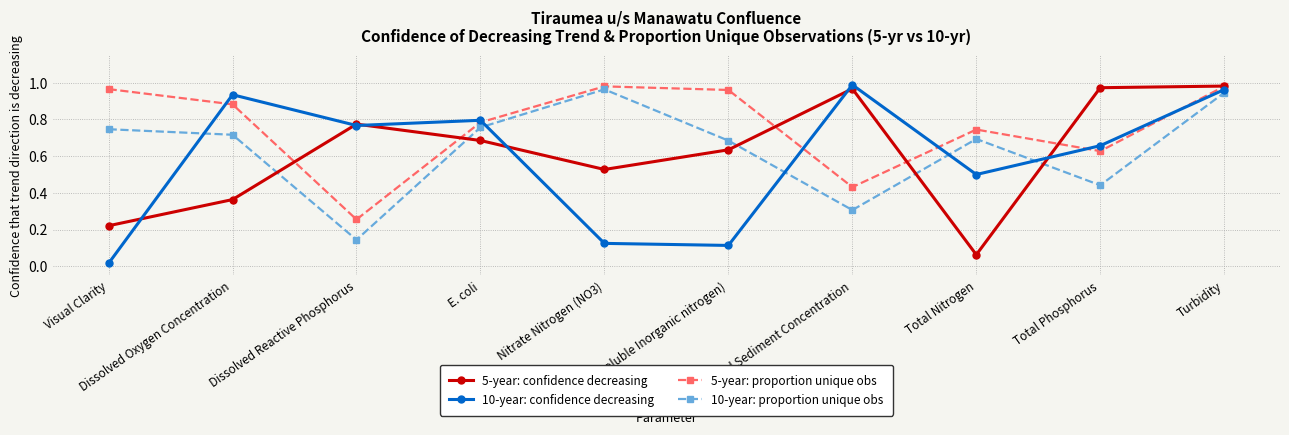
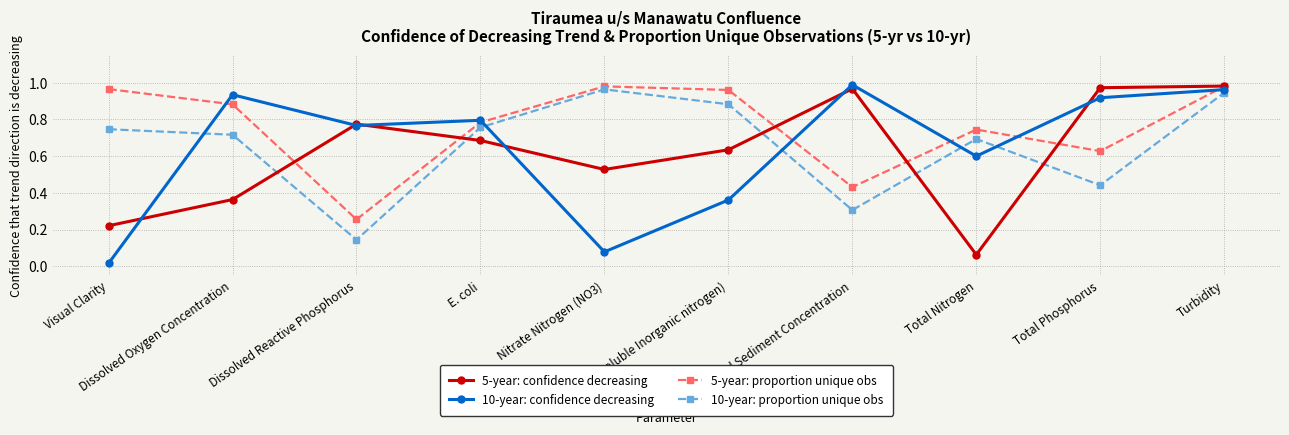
10-year: confidence decreasing, Nitrate Nitrogen (NO3): 0.12 -> 0.08
10-year: confidence decreasing, SIN (Soluble Inorganic nitrogen): 0.11 -> 0.36
10-year: proportion unique obs, SIN (Soluble Inorganic nitrogen): 0.68 -> 0.88
10-year: confidence decreasing, Total Nitrogen: 0.5 -> 0.6
10-year: confidence decreasing, Total Phosphorus: 0.66 -> 0.92
